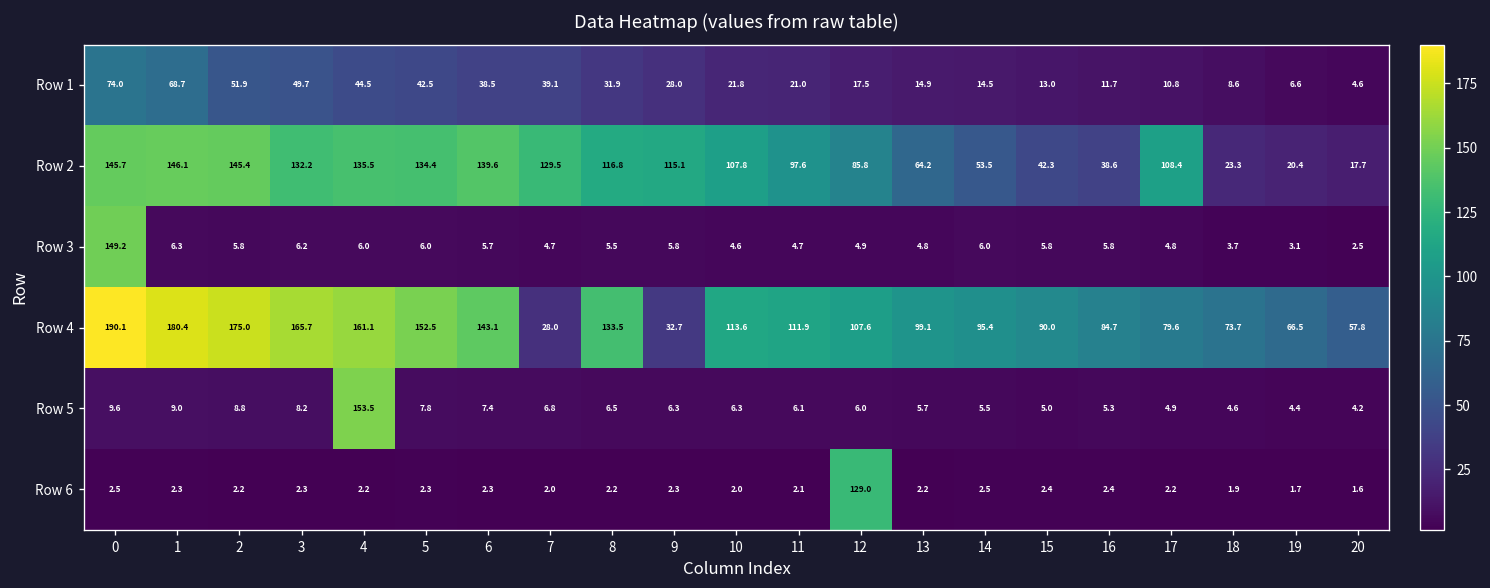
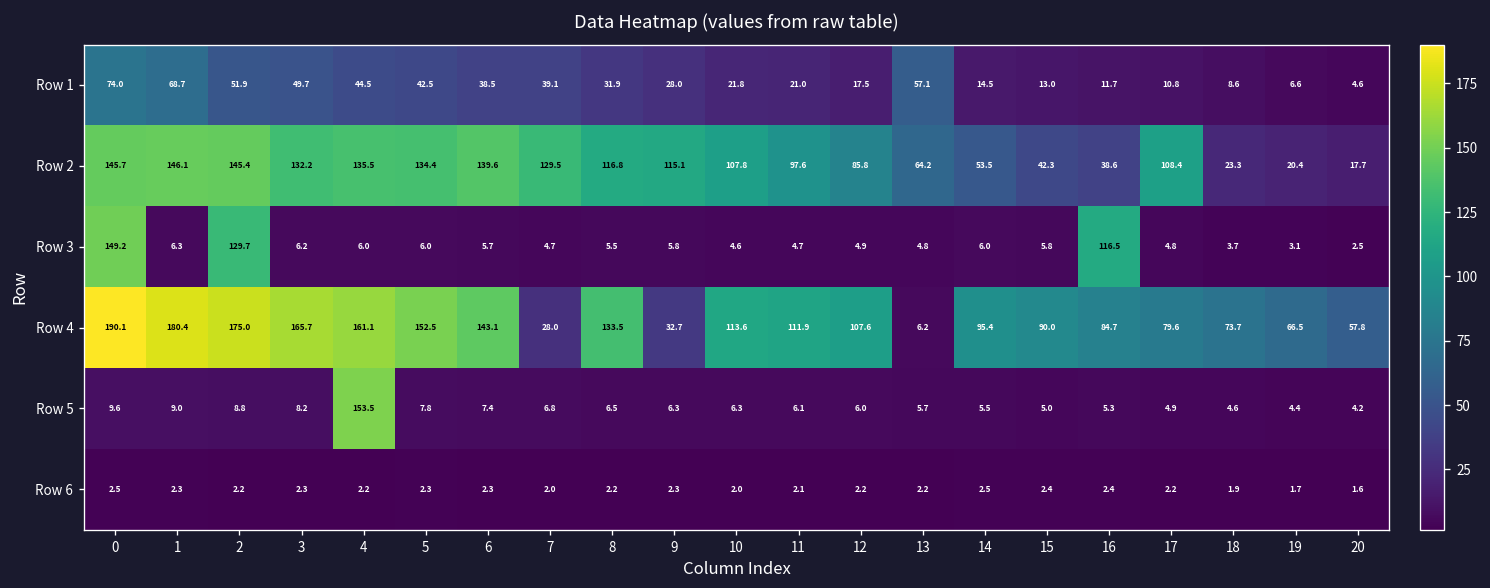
Row 1, 13: 14.9 -> 57.1
Row 3, 2: 5.8 -> 129.7
Row 3, 16: 5.8 -> 116.5
Row 4, 13: 99.1 -> 6.2
Row 6, 12: 129.0 -> 2.2
